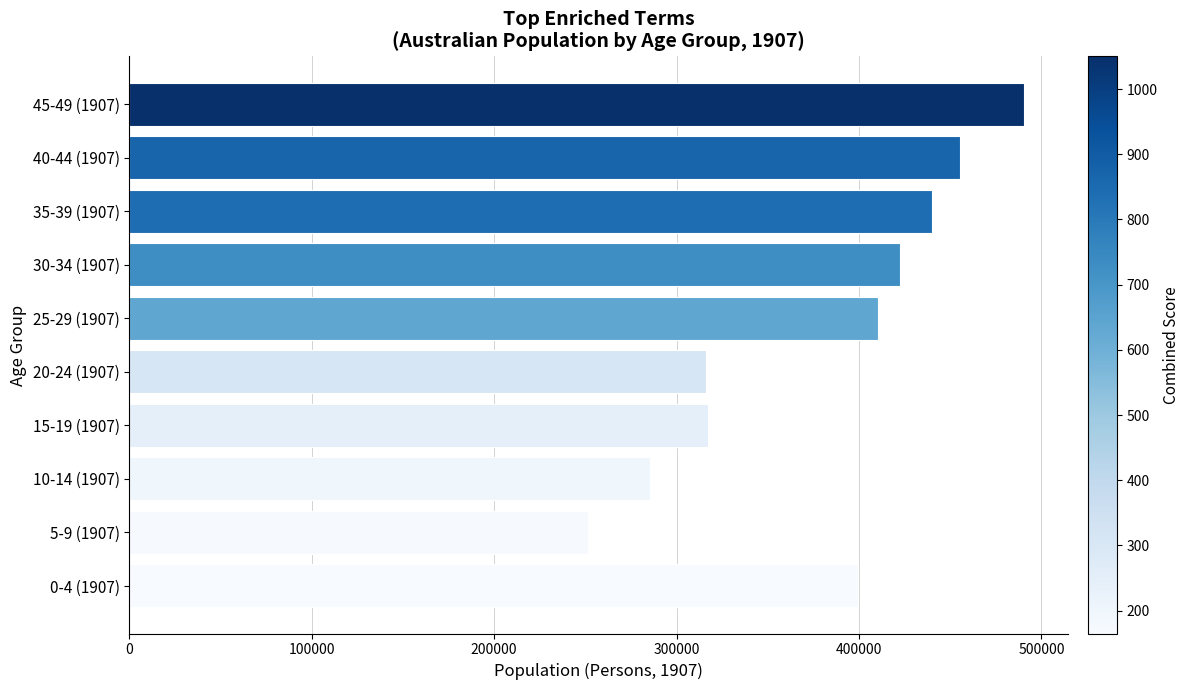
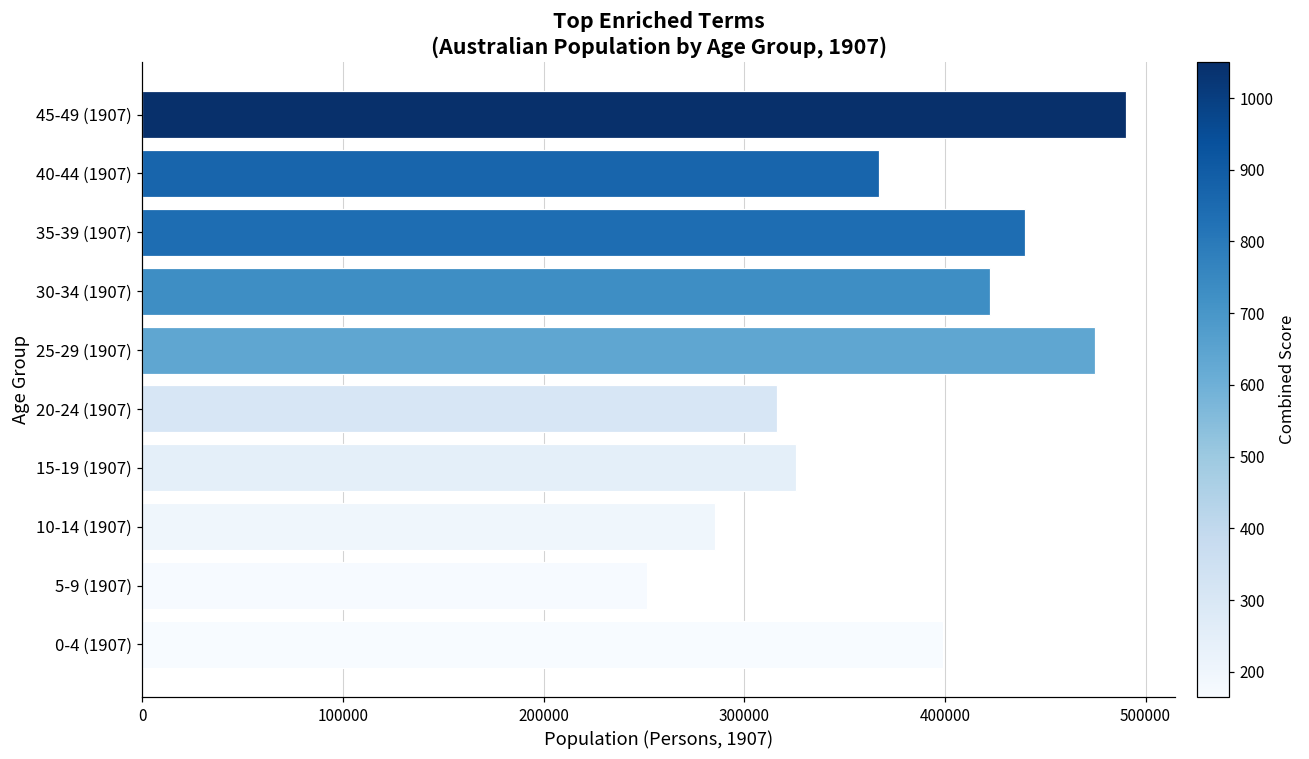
40-44 (1907): 456000 -> 367000
25-29 (1907): 411000 -> 475000
15-19 (1907): 317000 -> 326000
